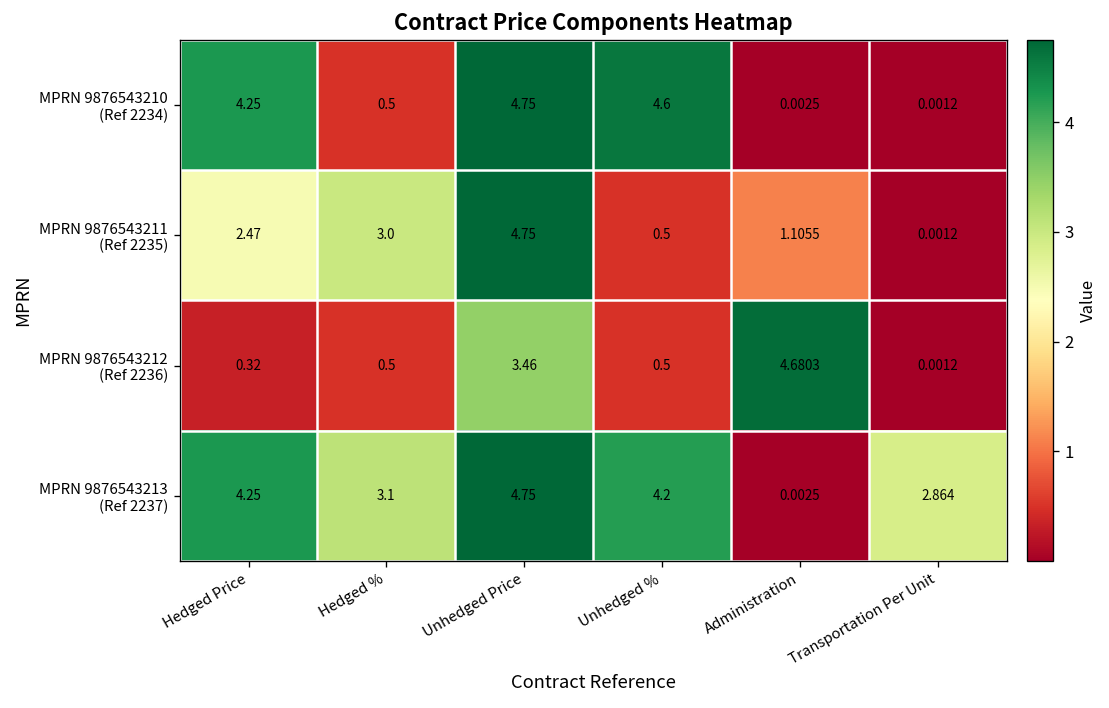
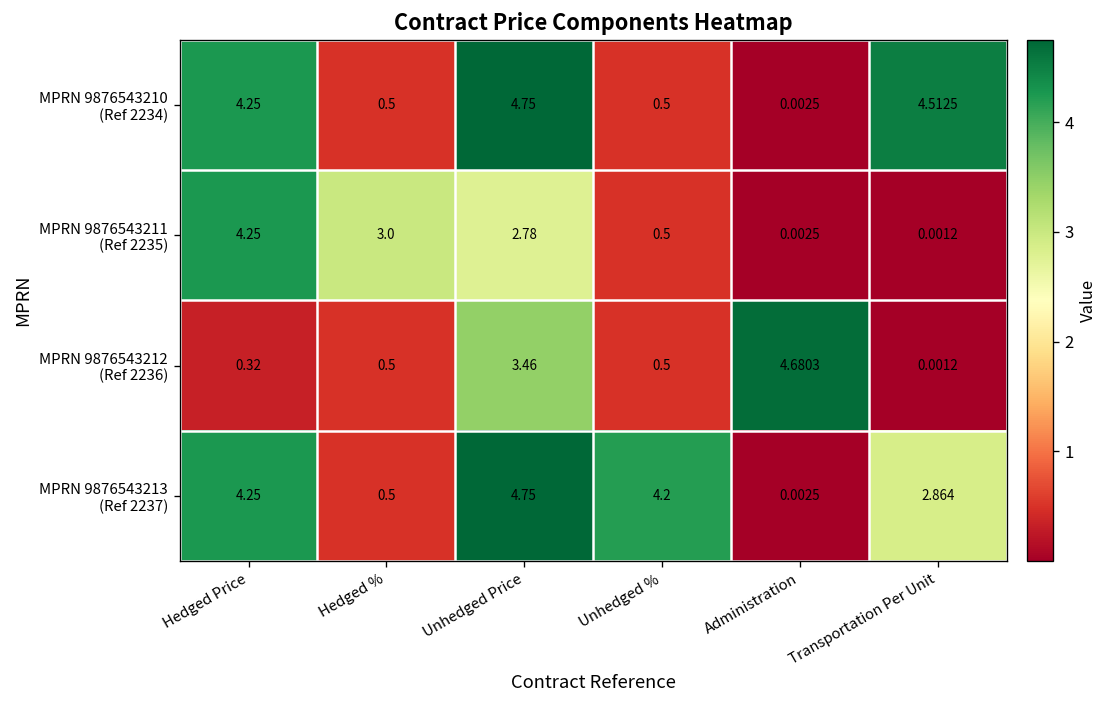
MPRN 9876543210 (Ref 2234), Unhedged %: 4.6 -> 0.5
MPRN 9876543210 (Ref 2234), Transportation Per Unit: 0.0012 -> 4.5125
MPRN 9876543211 (Ref 2235), Hedged Price: 2.47 -> 4.25
MPRN 9876543211 (Ref 2235), Unhedged Price: 4.75 -> 2.78
MPRN 9876543211 (Ref 2235), Administration: 1.1055 -> 0.0025
MPRN 9876543213 (Ref 2237), Hedged %: 3.1 -> 0.5
